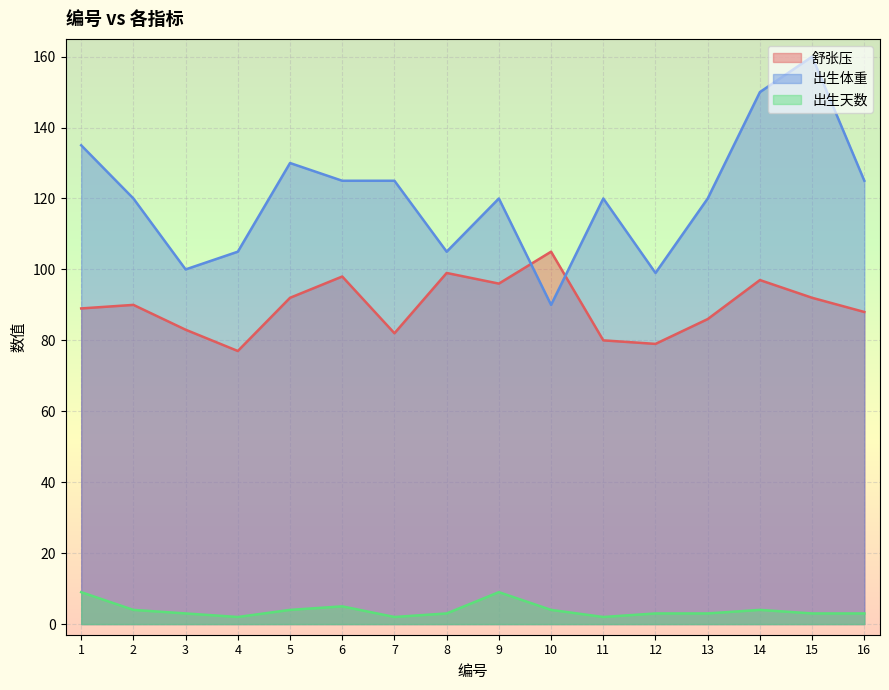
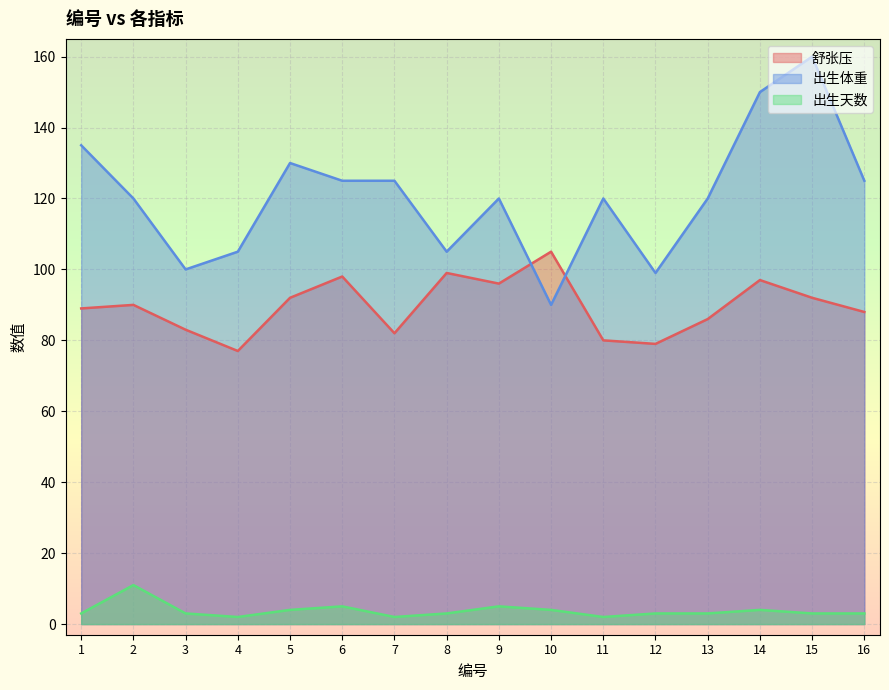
出生天数, 1: 9 -> 3
出生天数, 2: 4 -> 11
出生天数, 9: 9 -> 5
